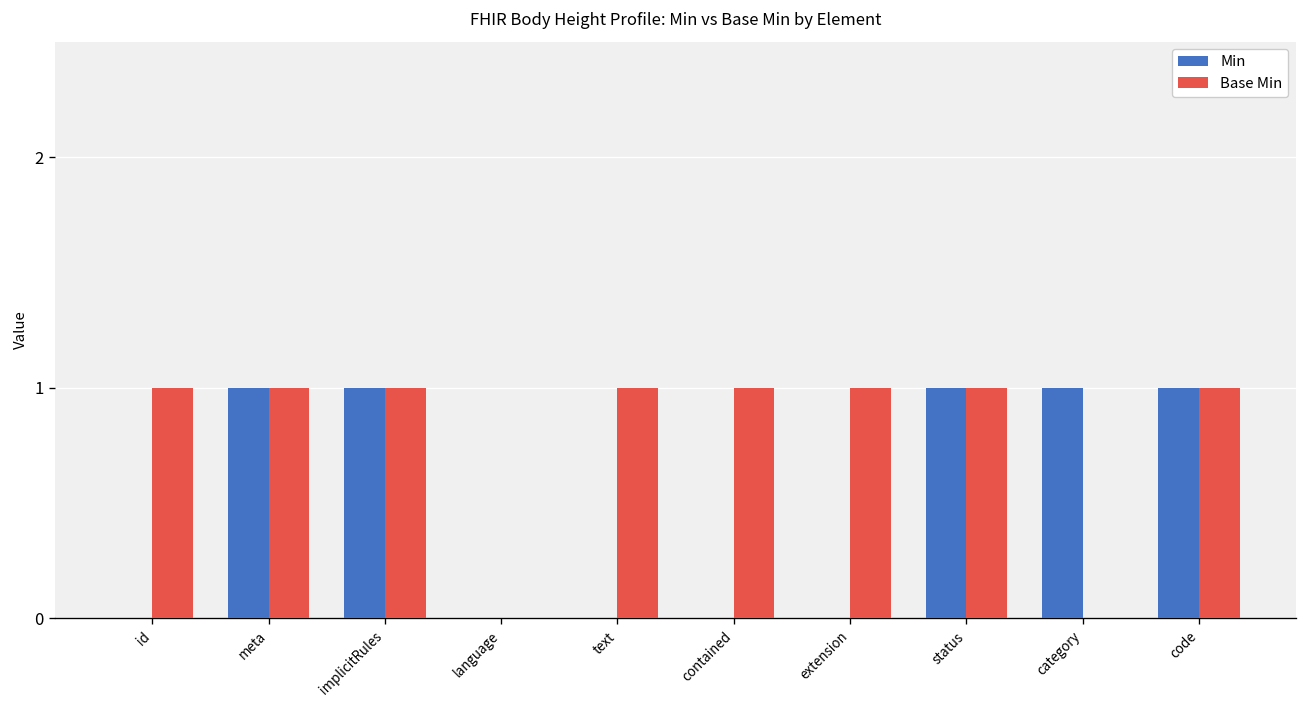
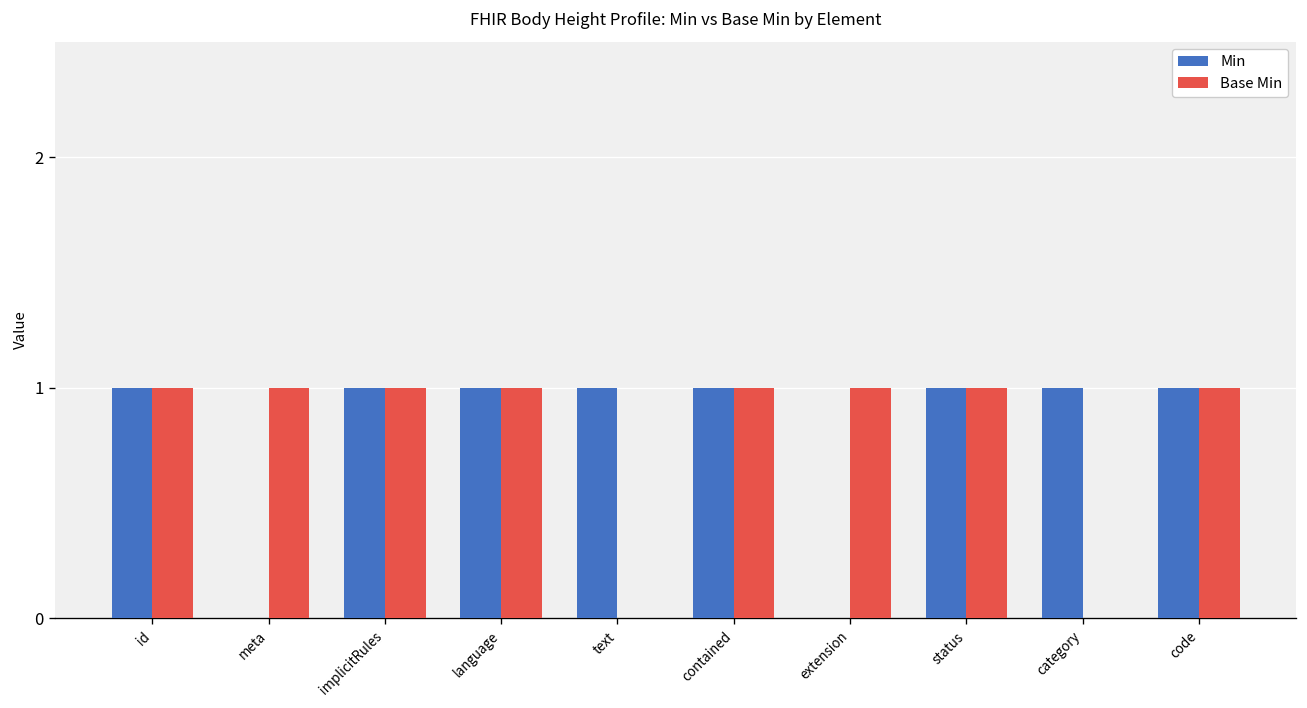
Min, id: 0 -> 1
Min, meta: 1 -> 0
Min, language: 0 -> 1
Base Min, language: 0 -> 1
Min, text: 0 -> 1
Base Min, text: 1 -> 0
Min, contained: 0 -> 1
